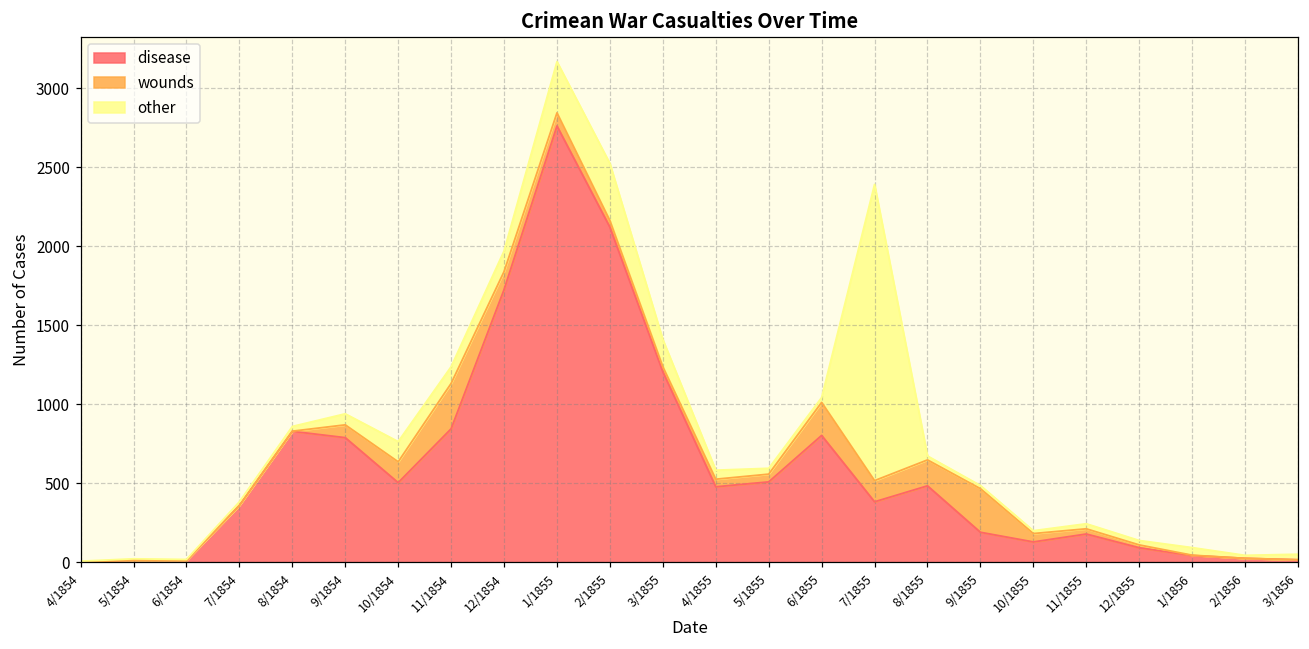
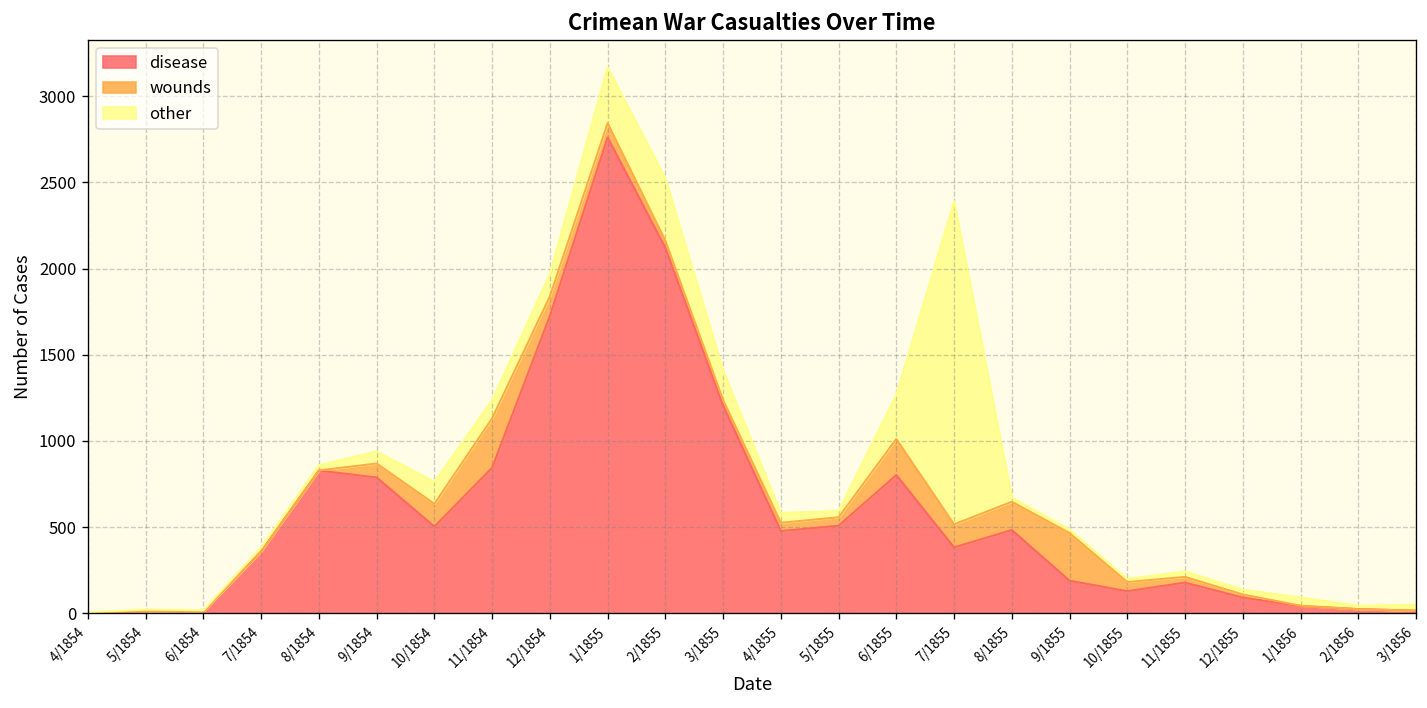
other, 6/1855: 30 -> 260
